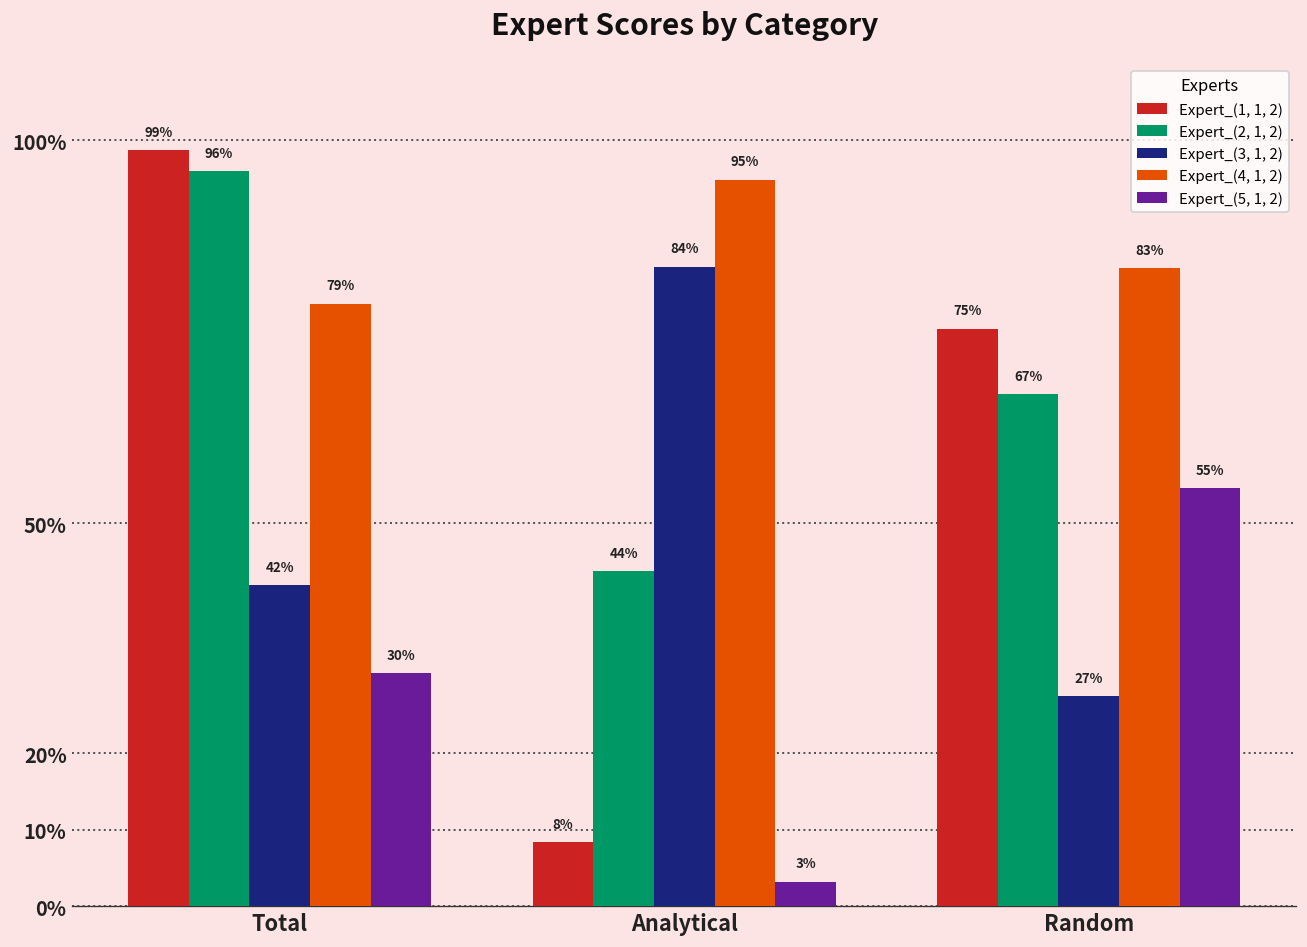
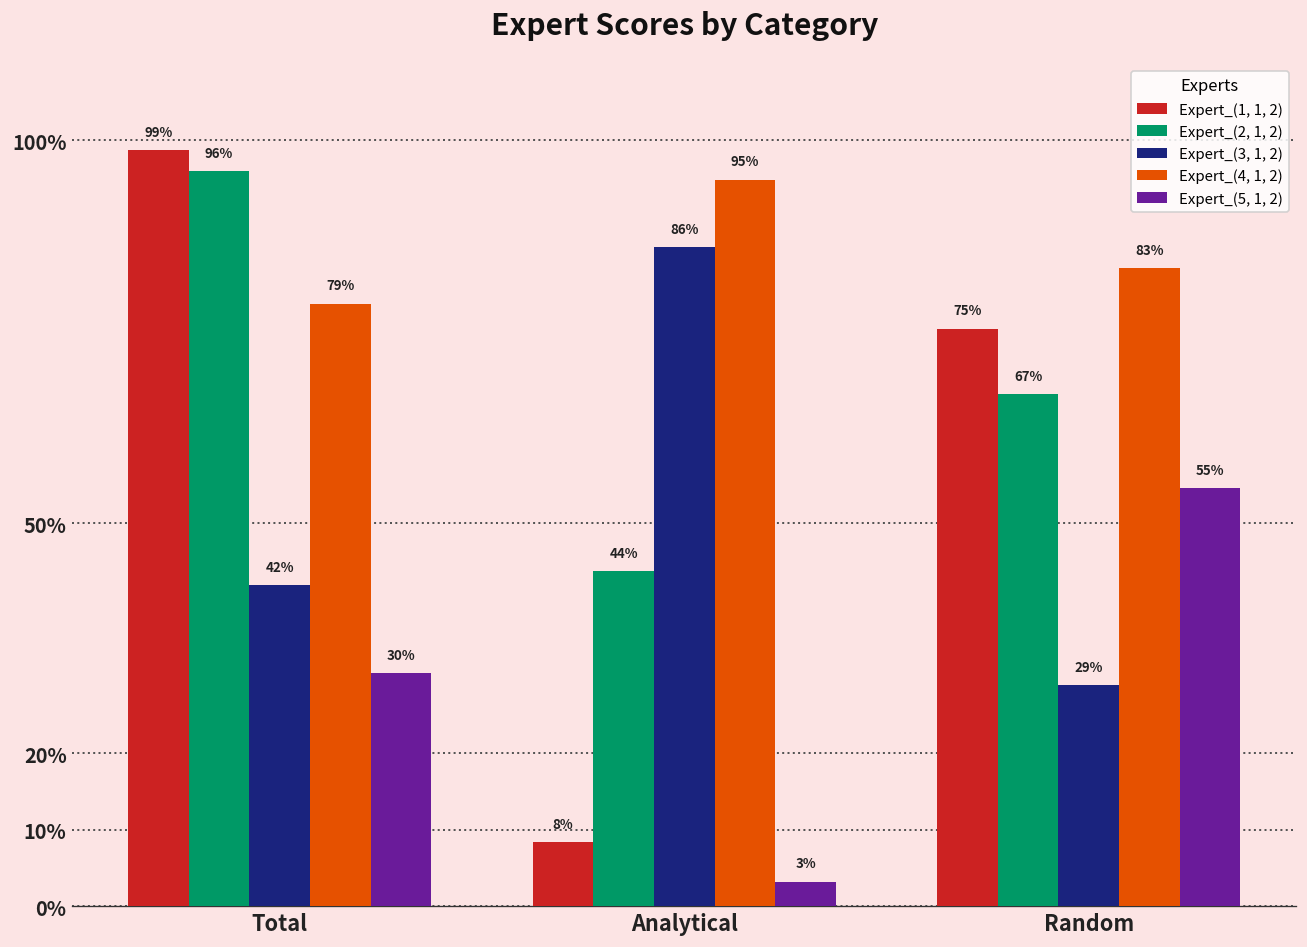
Expert_(3, 1, 2), Analytical: 84% -> 86%
Expert_(3, 1, 2), Random: 27% -> 29%
